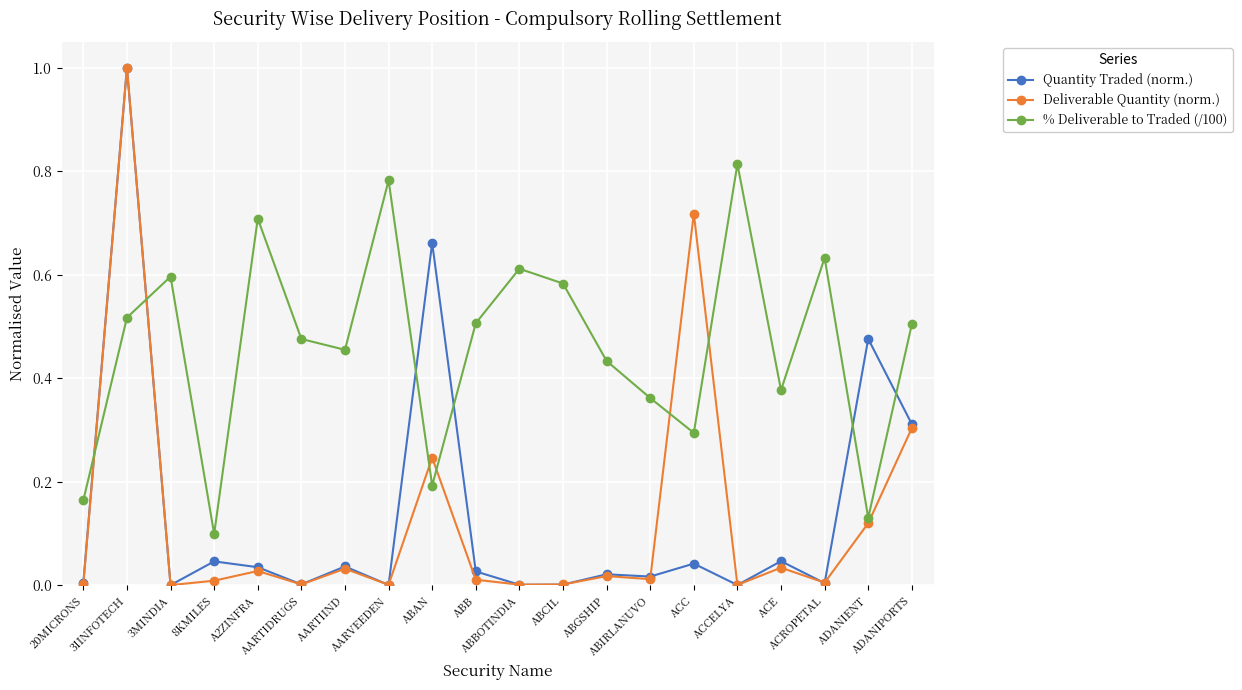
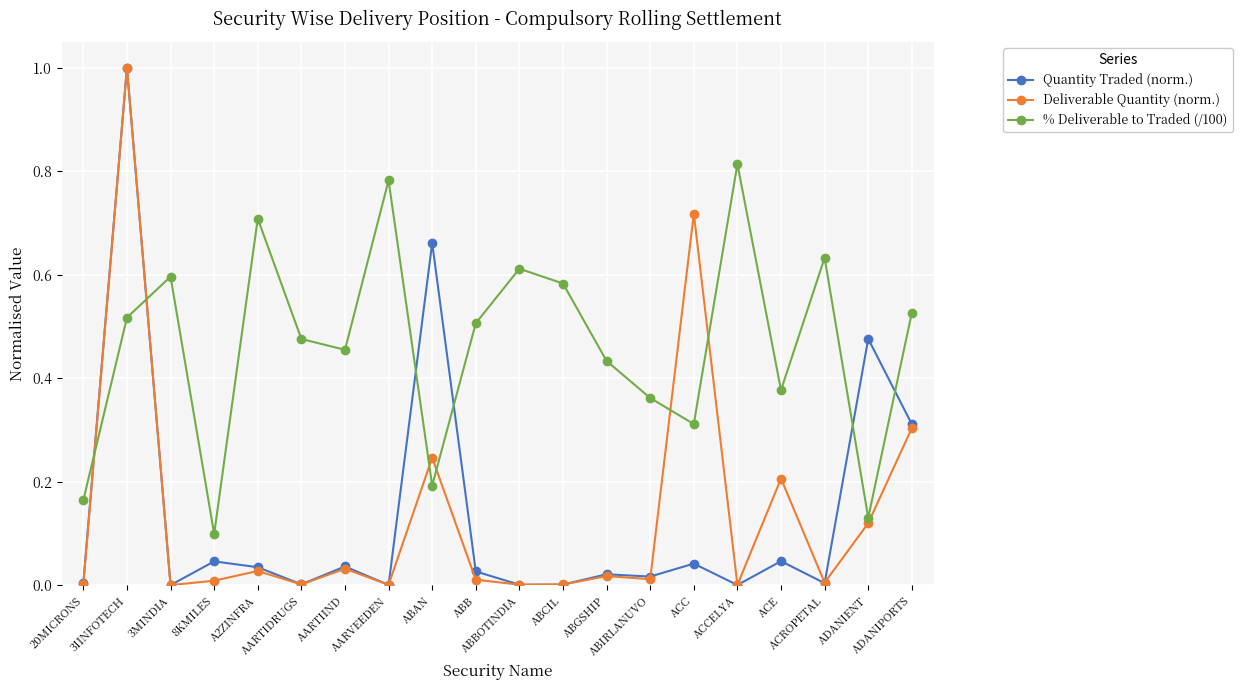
% Deliverable to Traded (/100), ACC: 0.29 -> 0.31
Deliverable Quantity (norm.), ACE: 0.03 -> 0.21
% Deliverable to Traded (/100), ADANIPORTS: 0.50 -> 0.53
